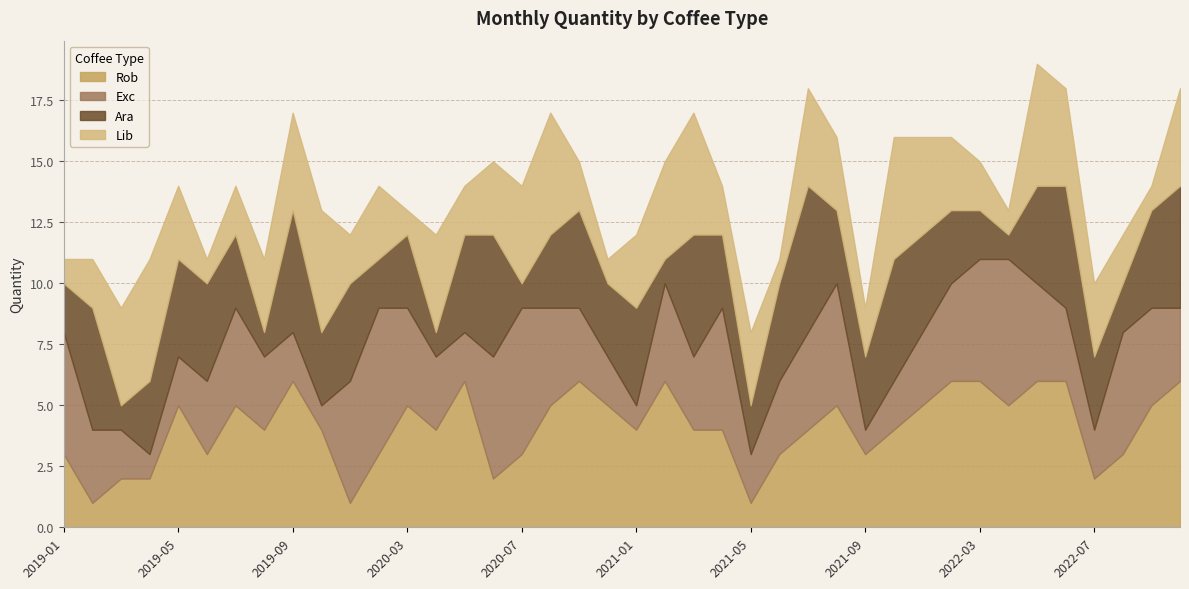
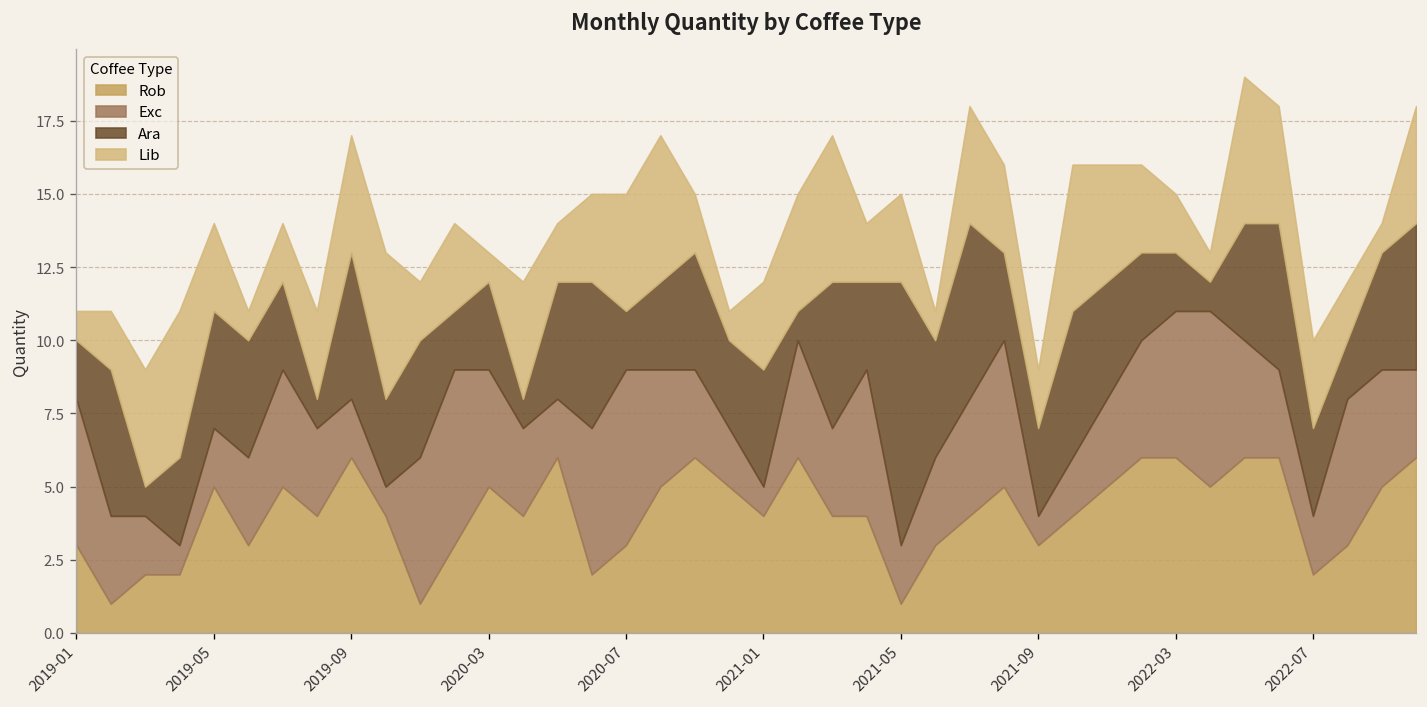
Ara, 2020-07: 1 -> 2
Ara, 2021-05: 2 -> 9
